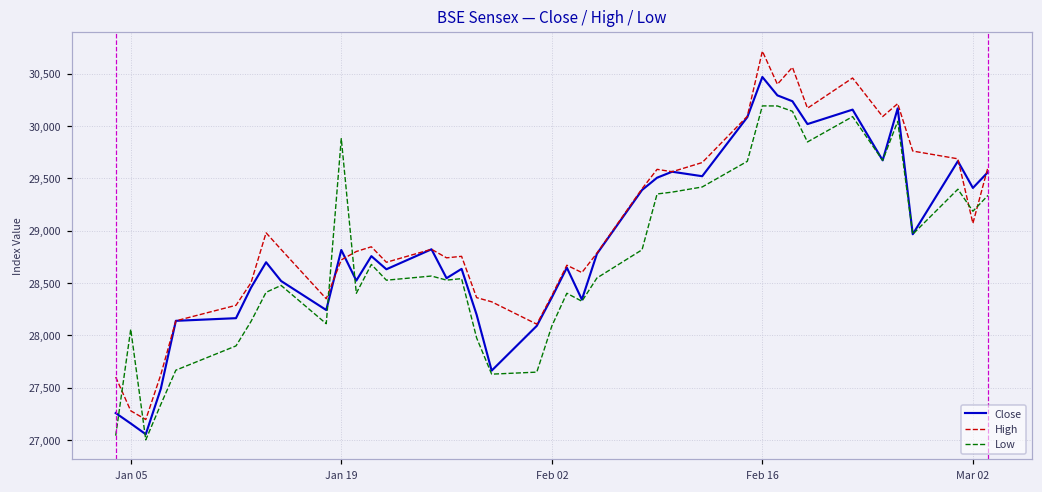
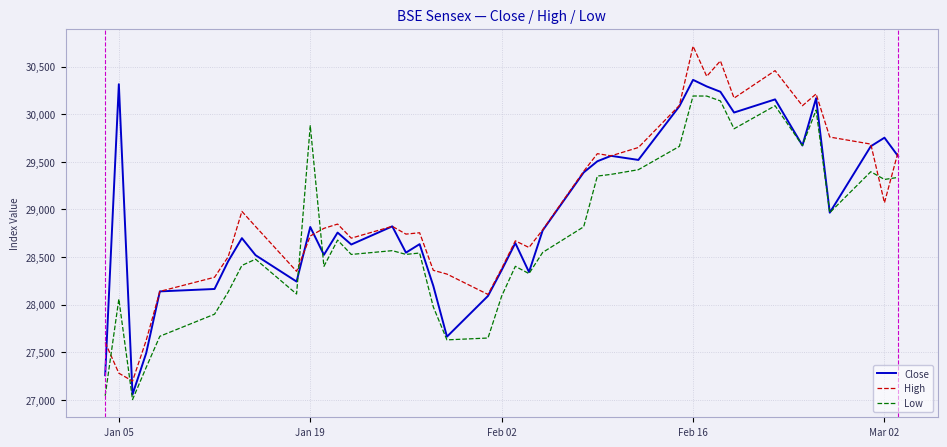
Close, Jan 05: 27,200 -> 30,300
Close, Feb 16: 30,500 -> 30,400
Close, Mar 02: 29,400 -> 29,800
Low, Mar 02: 29,200 -> 29,300
